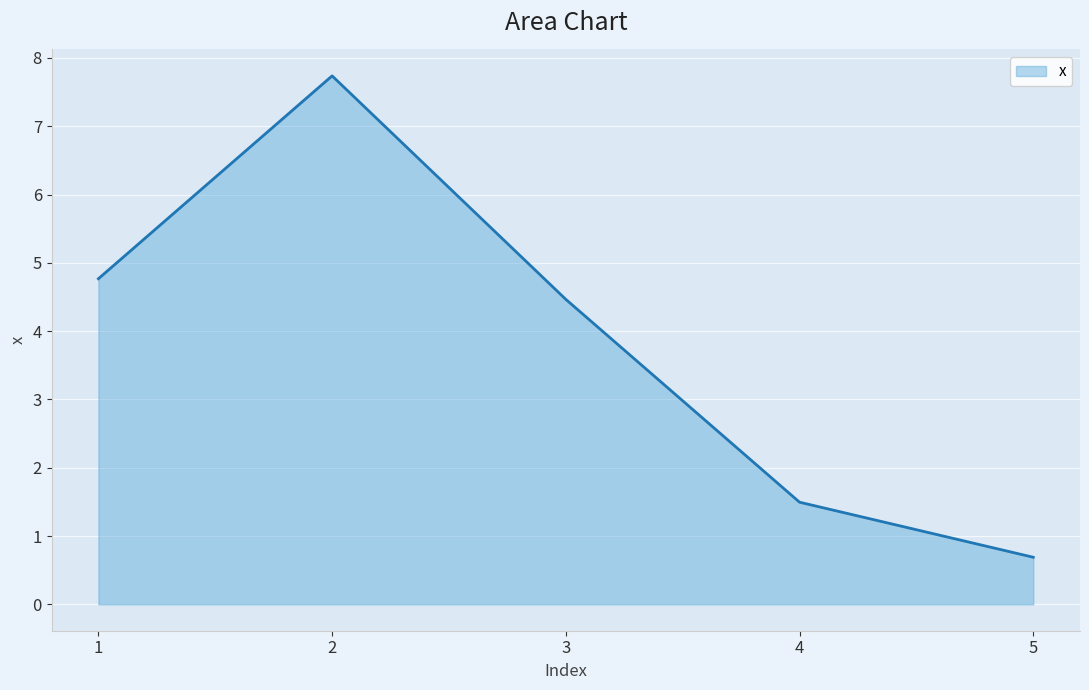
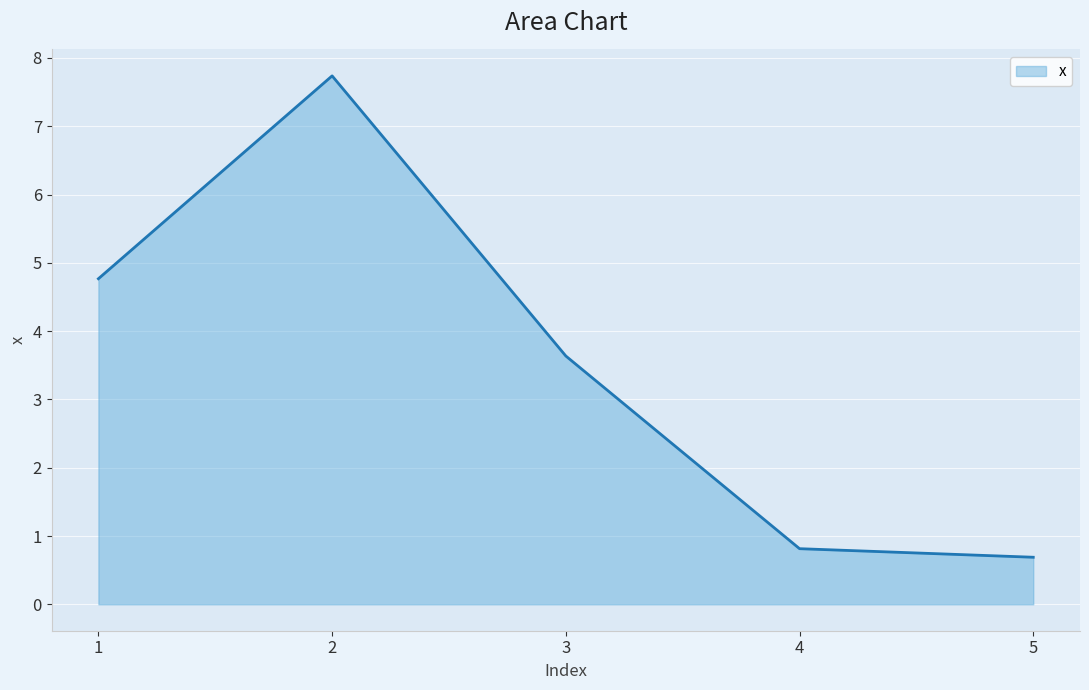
3: 4.5 -> 3.6
4: 1.5 -> 0.8
